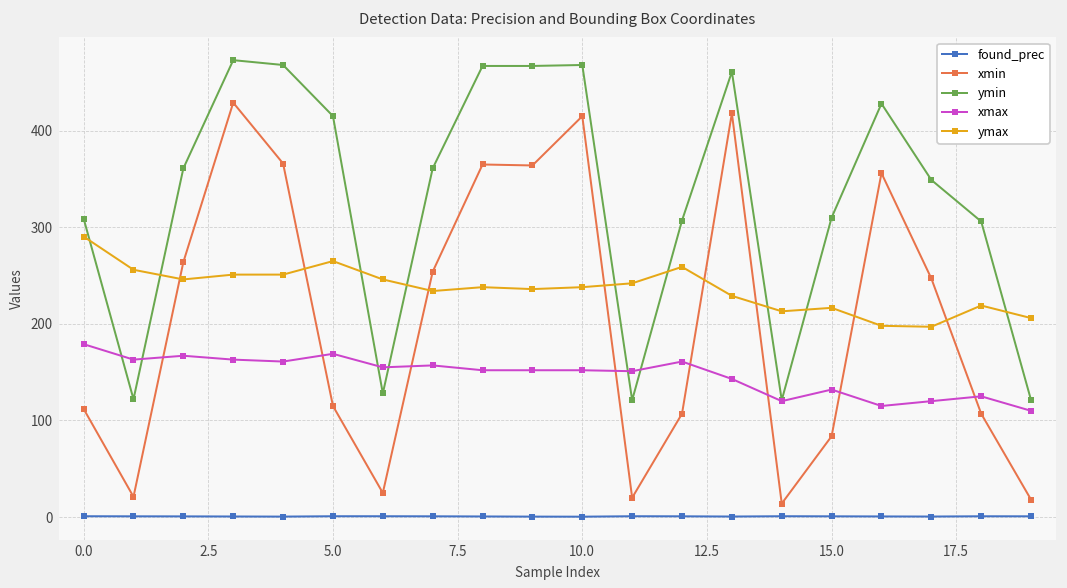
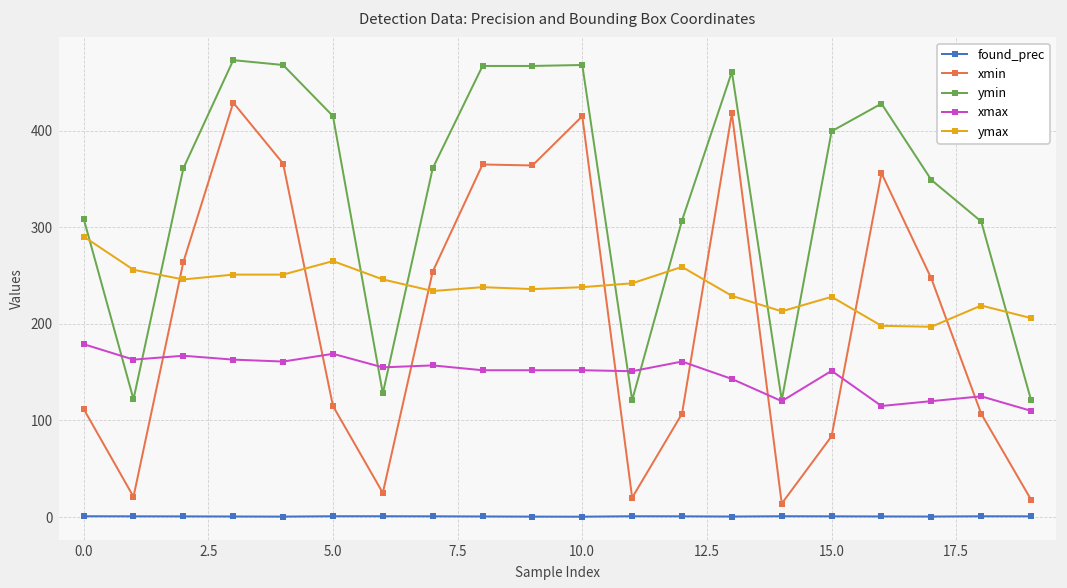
ymin, 15.0: 310 -> 400
xmax, 15.0: 130 -> 150
ymax, 15.0: 220 -> 230
